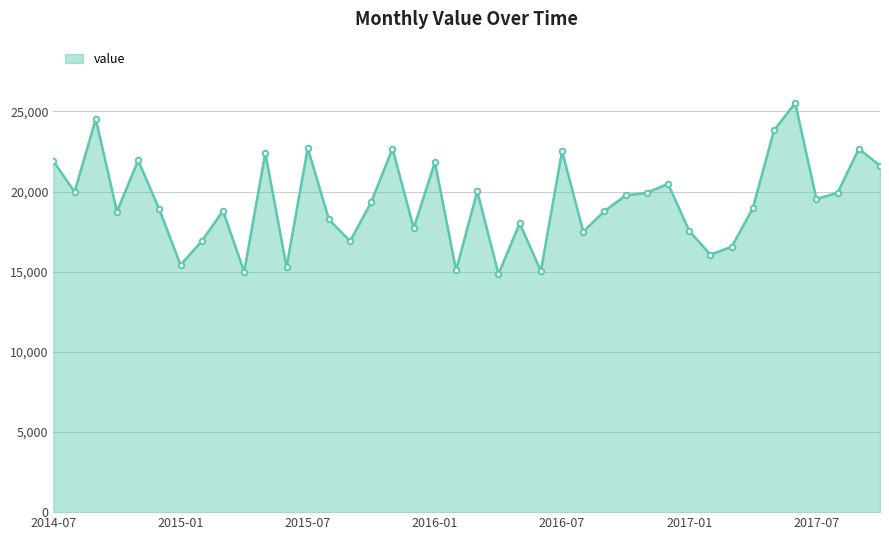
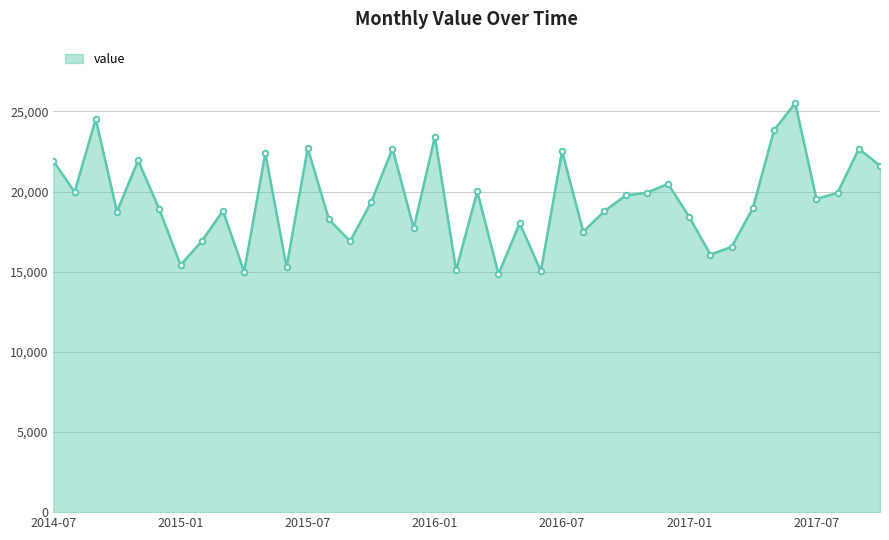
2016-01: 21,800 -> 23,400
2017-01: 17,500 -> 18,400
